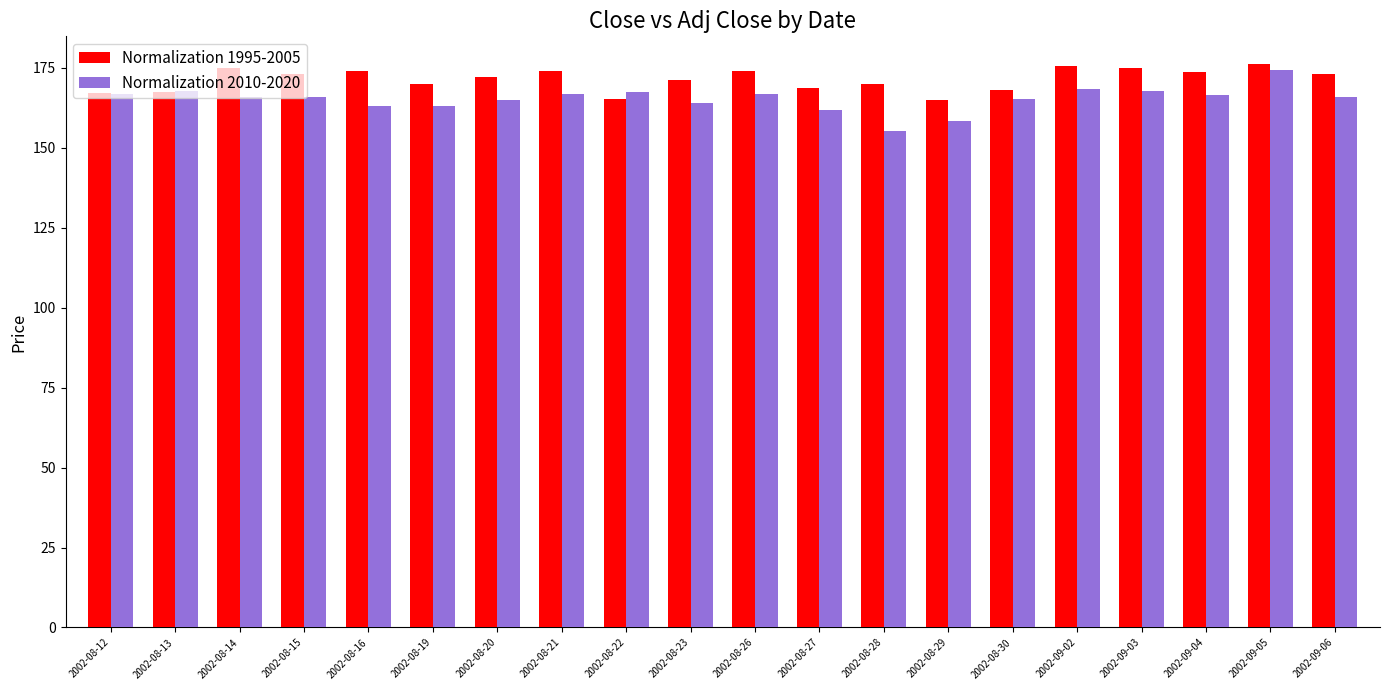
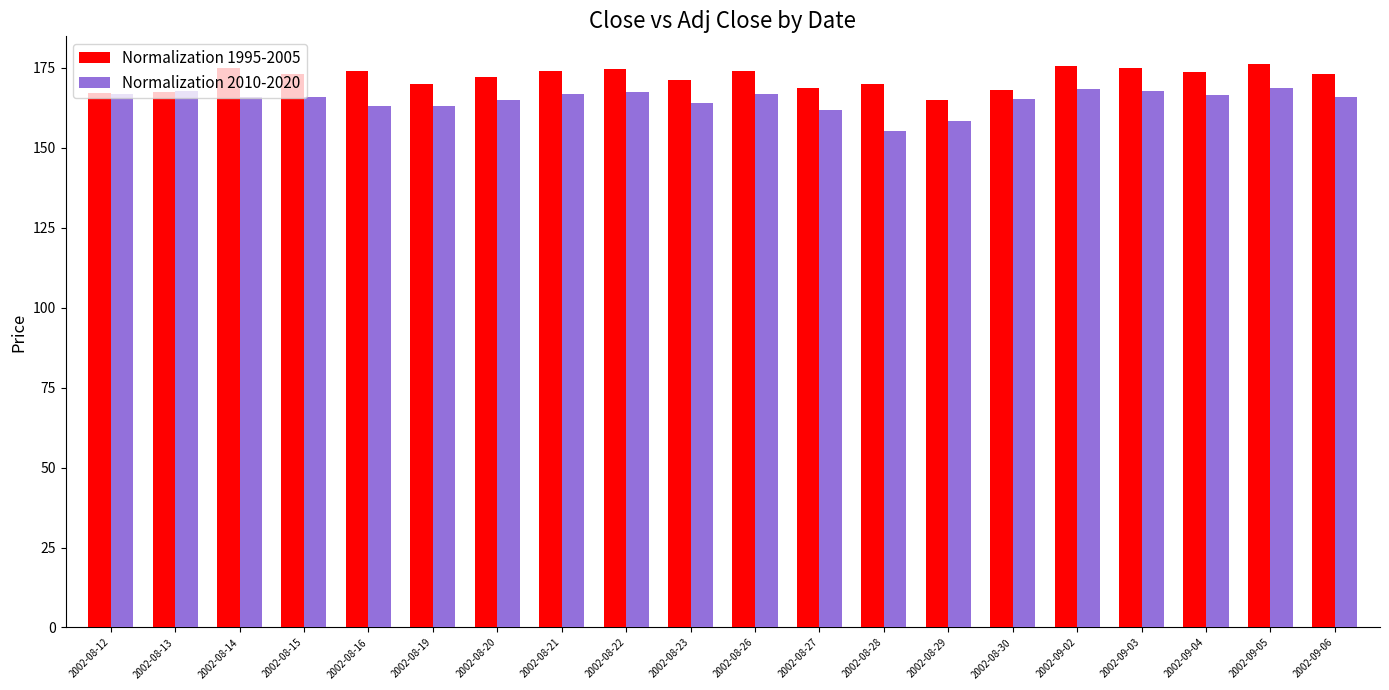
Normalization 1995-2005, 2002-08-22: 165 -> 175
Normalization 2010-2020, 2002-09-05: 174 -> 169
